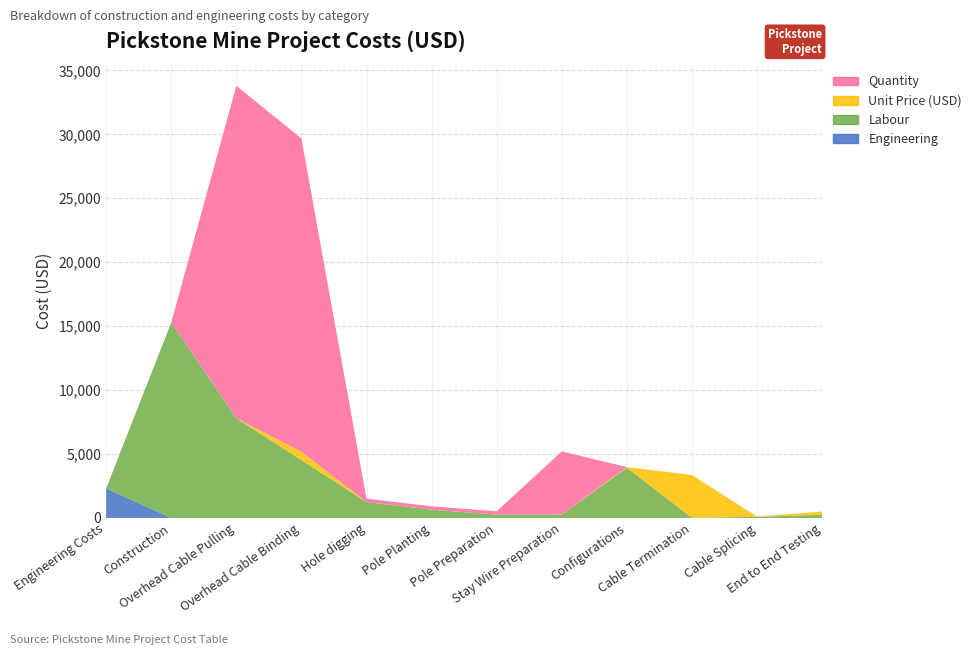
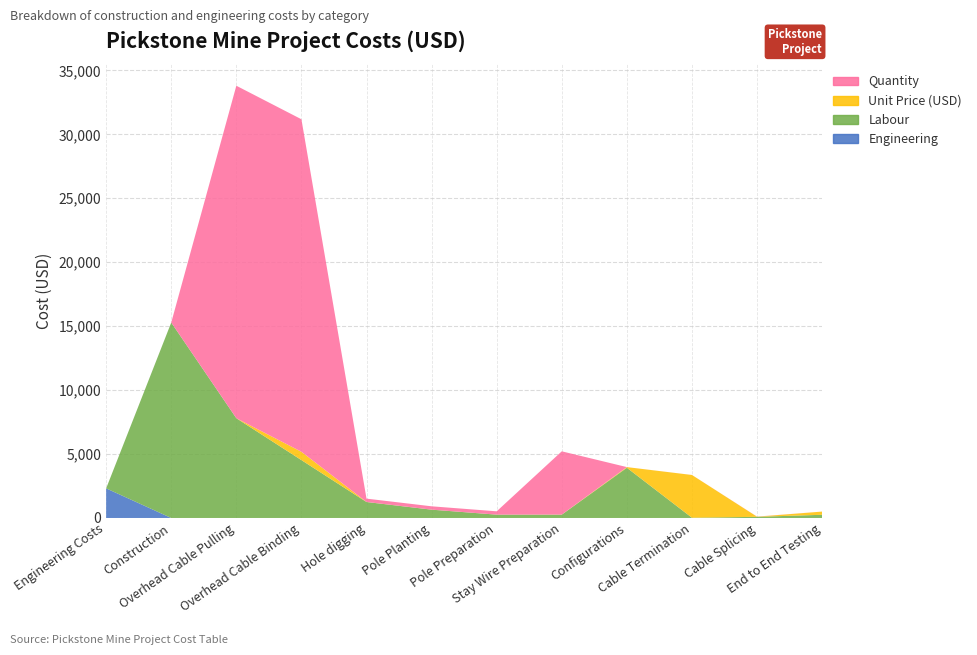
Quantity, Overhead Cable Binding: 24,500 -> 26,000
